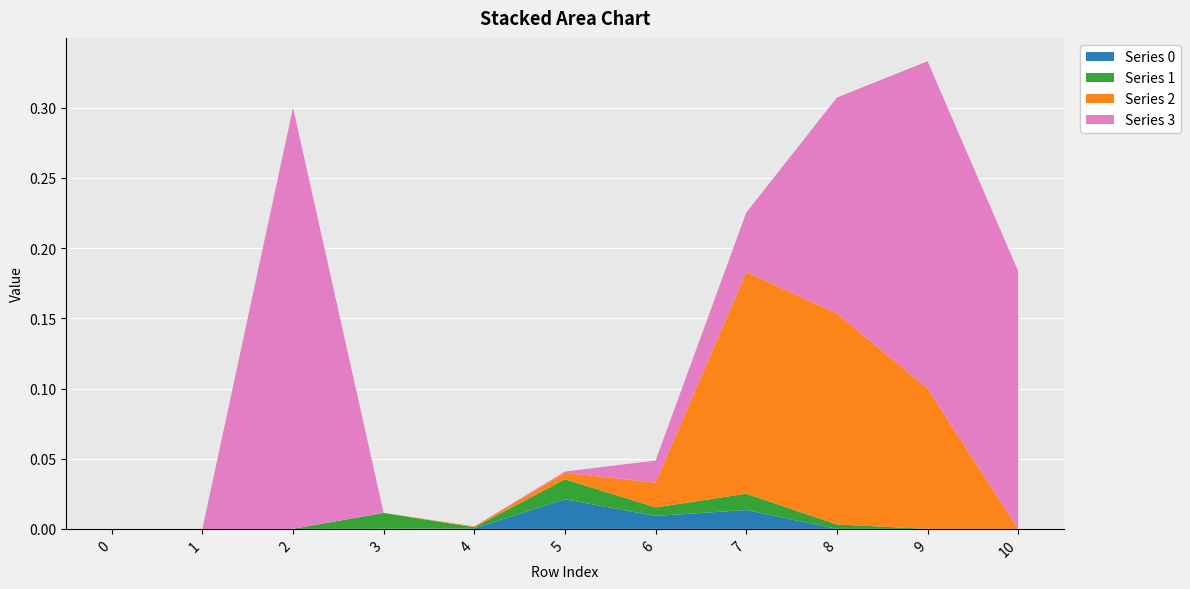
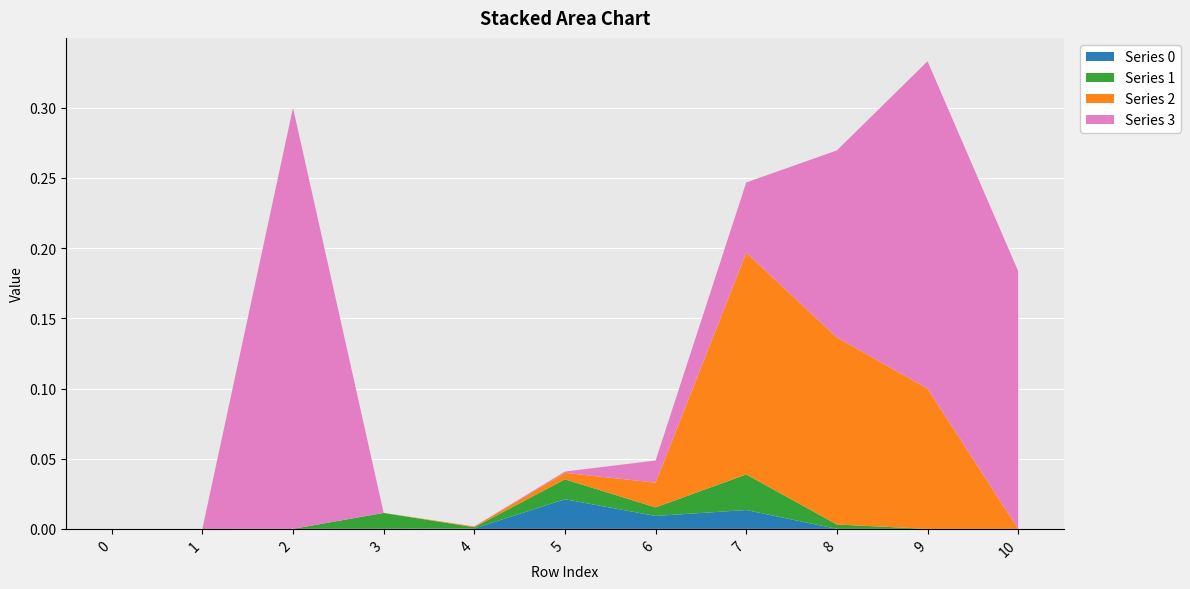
Series 1, 7: 0.012 -> 0.025
Series 3, 7: 0.042 -> 0.050
Series 2, 8: 0.150 -> 0.133
Series 3, 8: 0.154 -> 0.133
